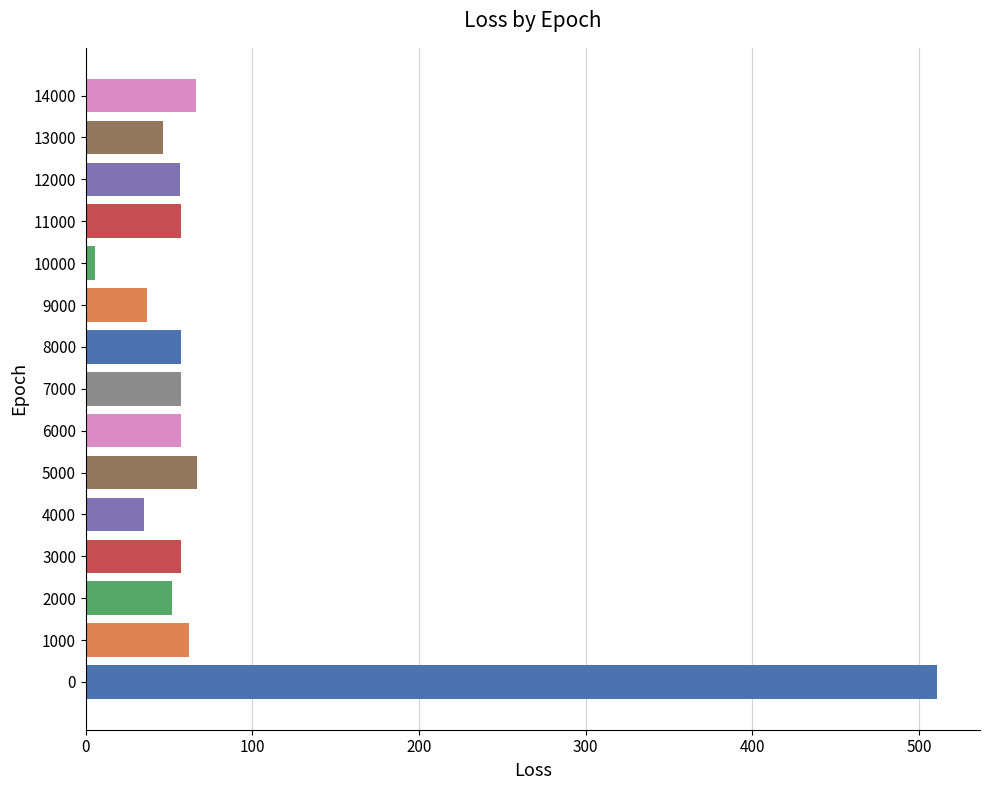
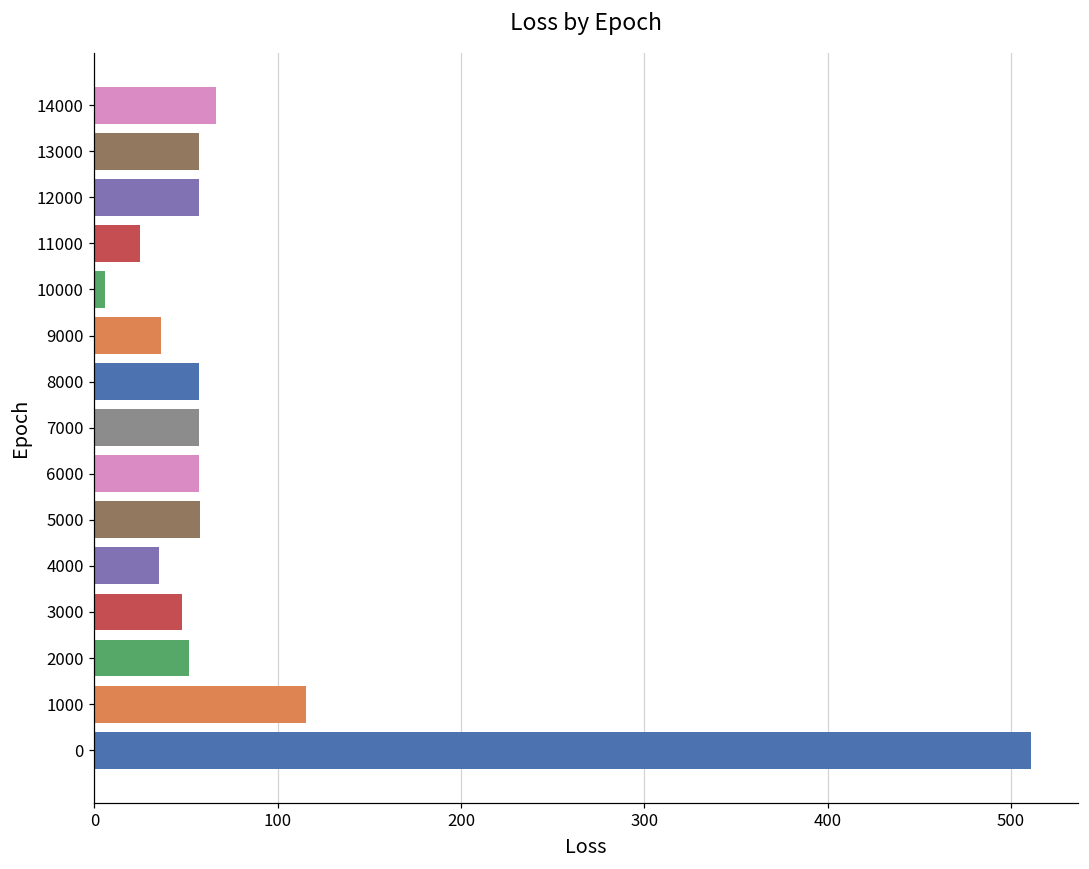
13000: 46 -> 57
11000: 57 -> 25
5000: 66 -> 57
3000: 57 -> 48
1000: 62 -> 115
